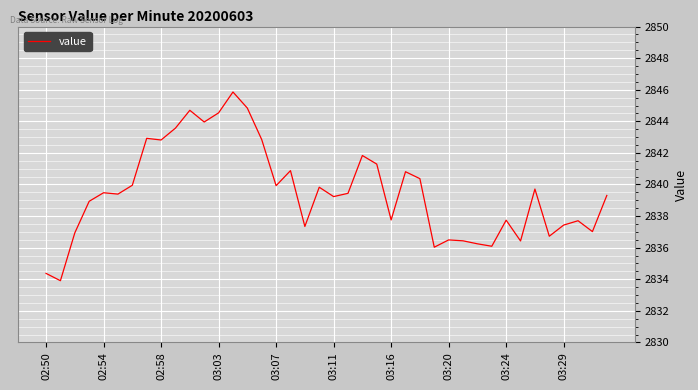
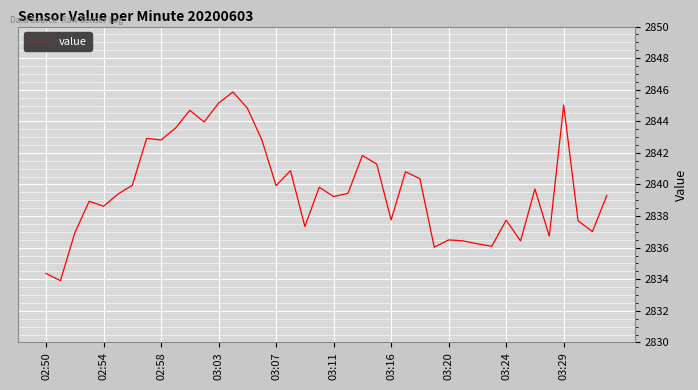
02:54: 2839.5 -> 2838.6
03:03: 2844.5 -> 2845.2
03:29: 2837.4 -> 2845.0
